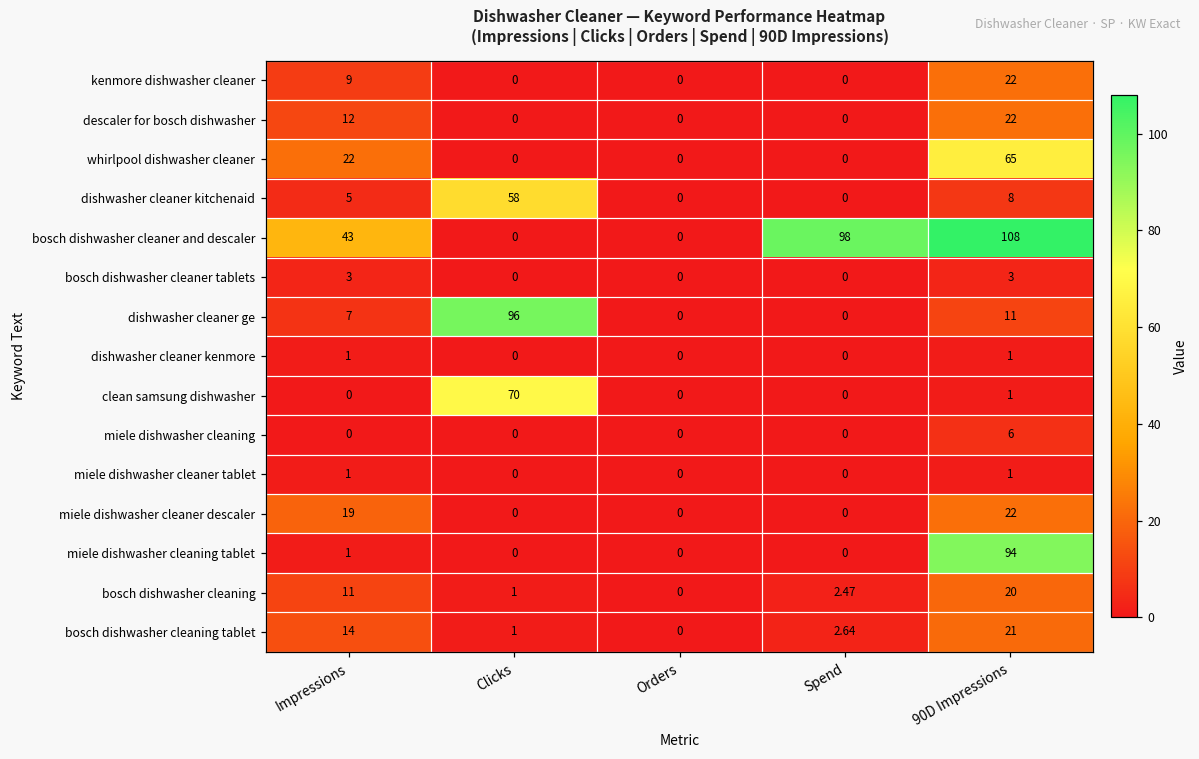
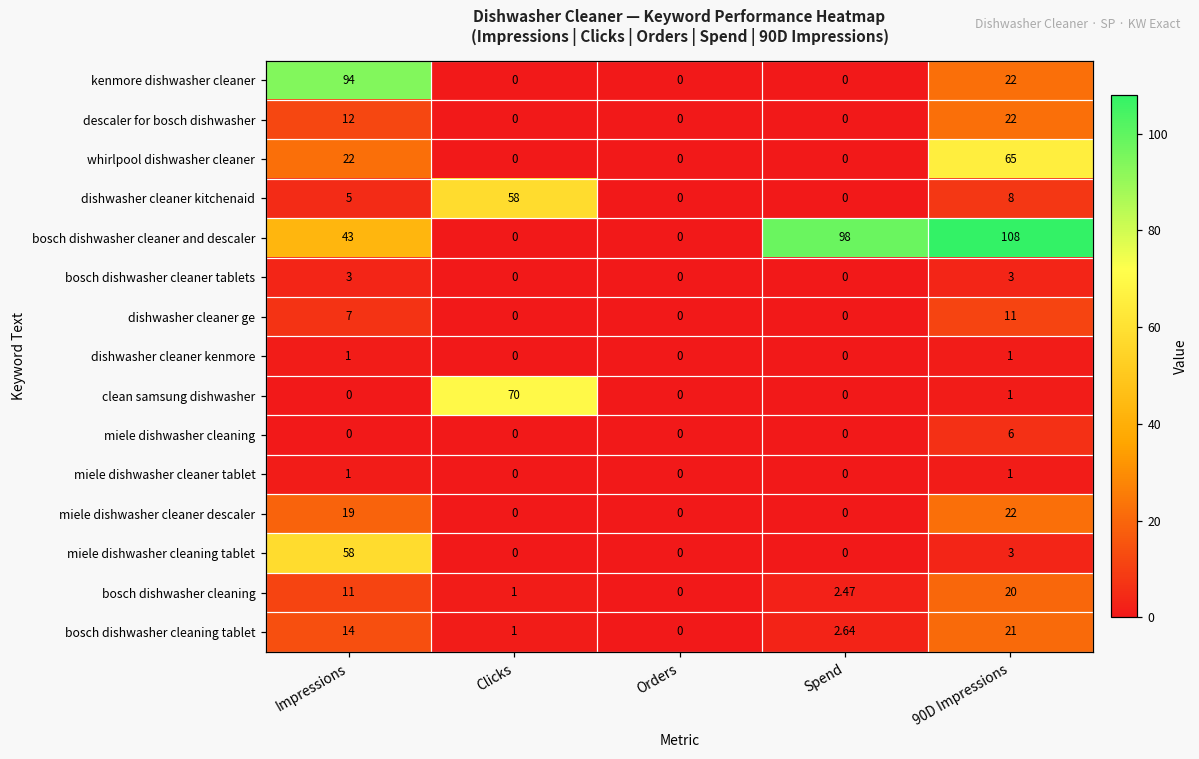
kenmore dishwasher cleaner, Impressions: 9 -> 94
dishwasher cleaner ge, Clicks: 96 -> 0
miele dishwasher cleaning tablet, Impressions: 1 -> 58
miele dishwasher cleaning tablet, 90D Impressions: 94 -> 3
